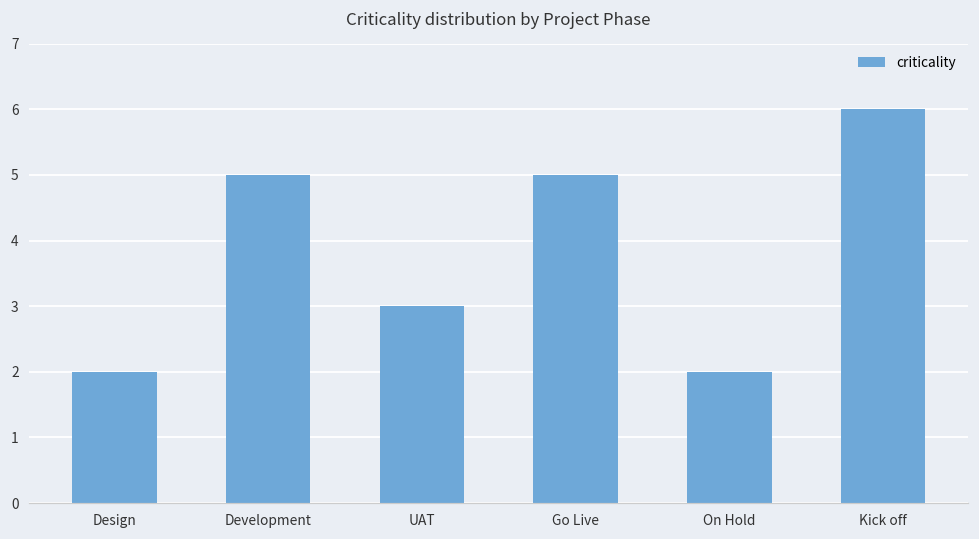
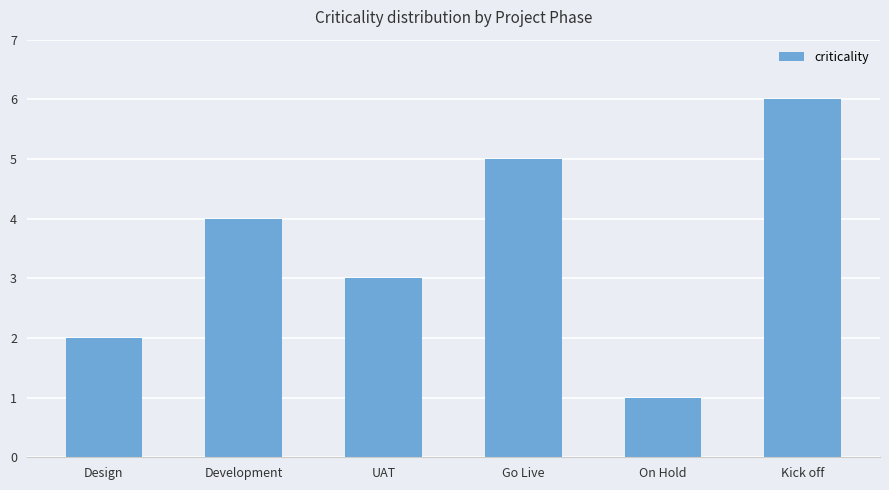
Development: 5 -> 4
On Hold: 2 -> 1
